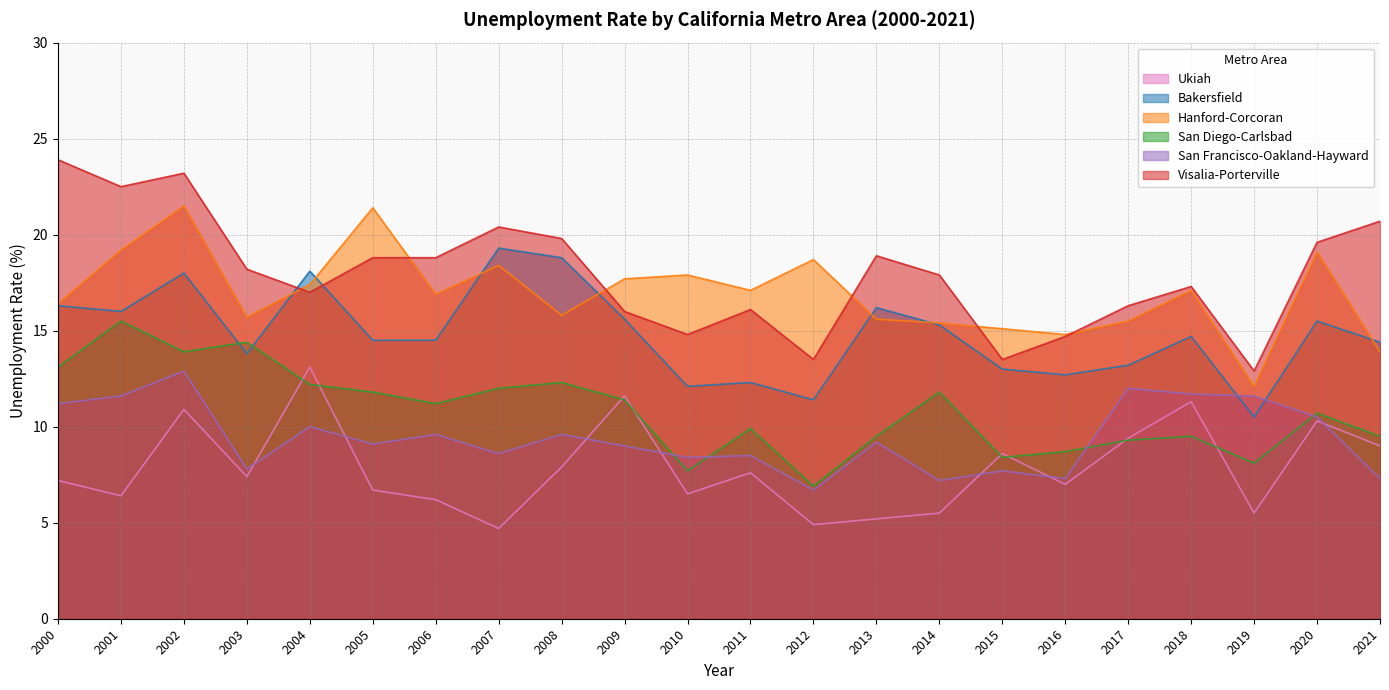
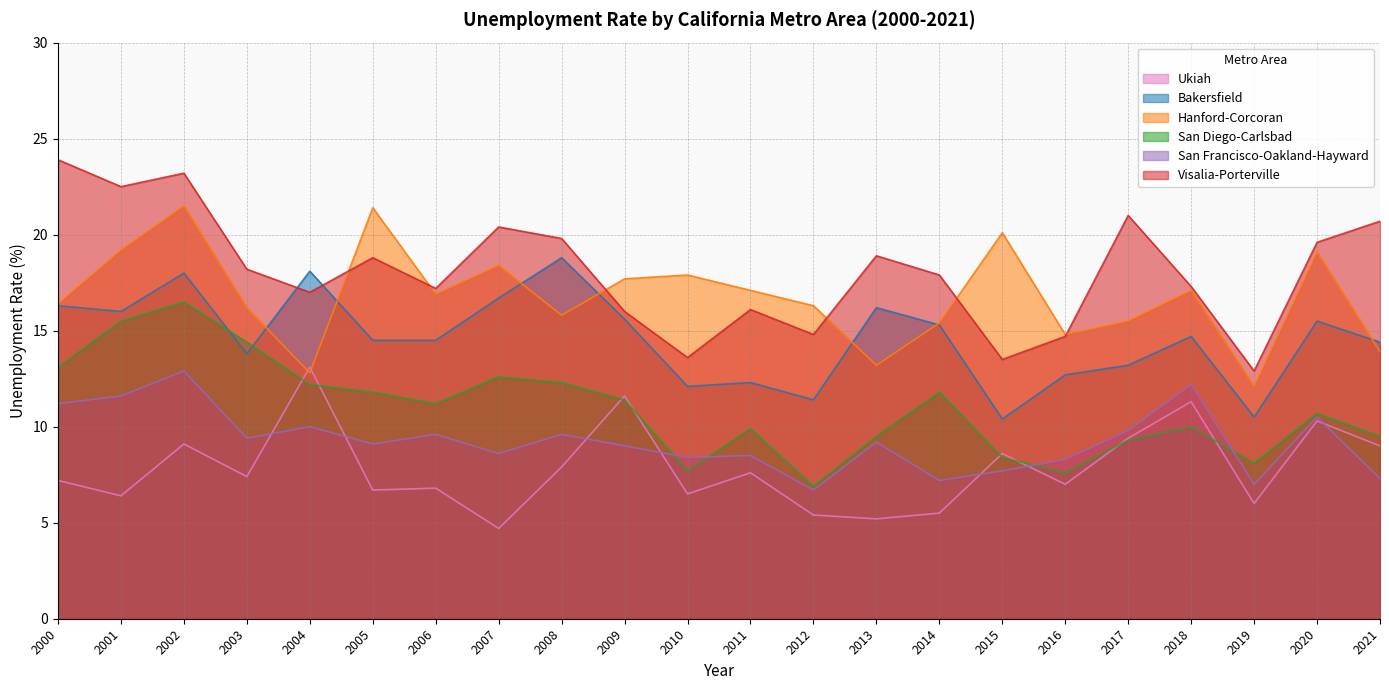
Ukiah, 2002: 10.9 -> 9.1
San Diego-Carlsbad, 2002: 13.9 -> 16.5
Hanford-Corcoran, 2003: 15.7 -> 16.2
San Francisco-Oakland-Hayward, 2003: 7.8 -> 9.4
Hanford-Corcoran, 2004: 17.4 -> 12.8
Ukiah, 2006: 6.2 -> 6.8
Visalia-Porterville, 2006: 18.8 -> 17.2
Bakersfield, 2007: 19.3 -> 16.7
San Diego-Carlsbad, 2007: 12.0 -> 12.6
Visalia-Porterville, 2010: 14.8 -> 13.6
Ukiah, 2012: 4.9 -> 5.4
Hanford-Corcoran, 2012: 18.7 -> 16.3
Visalia-Porterville, 2012: 13.5 -> 14.8
Hanford-Corcoran, 2013: 15.6 -> 13.2
Bakersfield, 2015: 13.0 -> 10.4
Hanford-Corcoran, 2015: 15.1 -> 20.1
San Diego-Carlsbad, 2016: 8.7 -> 7.6
San Francisco-Oakland-Hayward, 2016: 7.3 -> 8.3
San Francisco-Oakland-Hayward, 2017: 12.0 -> 9.8
Visalia-Porterville, 2017: 16.3 -> 21.0
San Diego-Carlsbad, 2018: 9.5 -> 10.0
San Francisco-Oakland-Hayward, 2018: 11.7 -> 12.2
Ukiah, 2019: 5.5 -> 6.0
San Francisco-Oakland-Hayward, 2019: 11.6 -> 7.0
